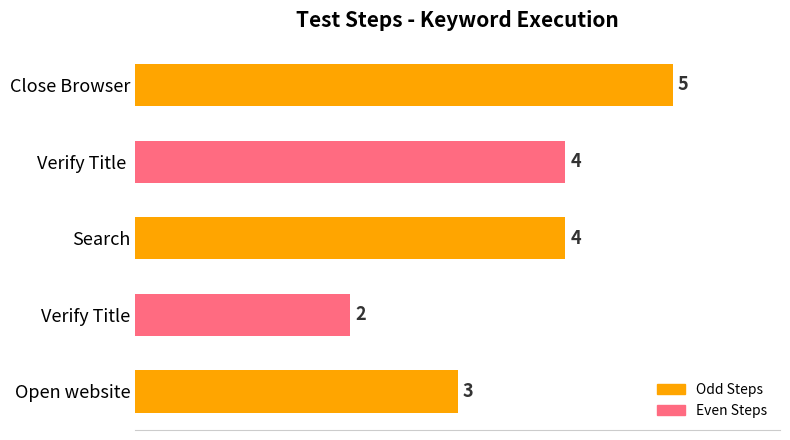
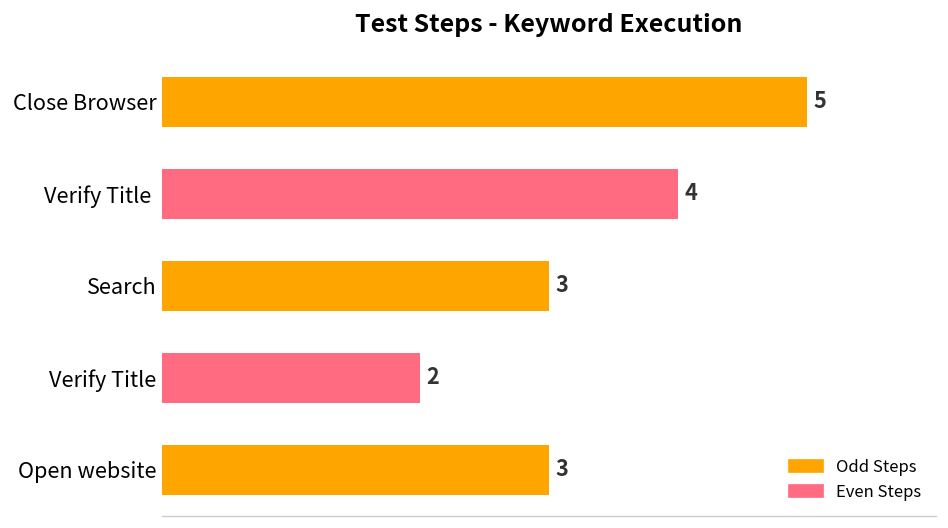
Search: 4 -> 3
